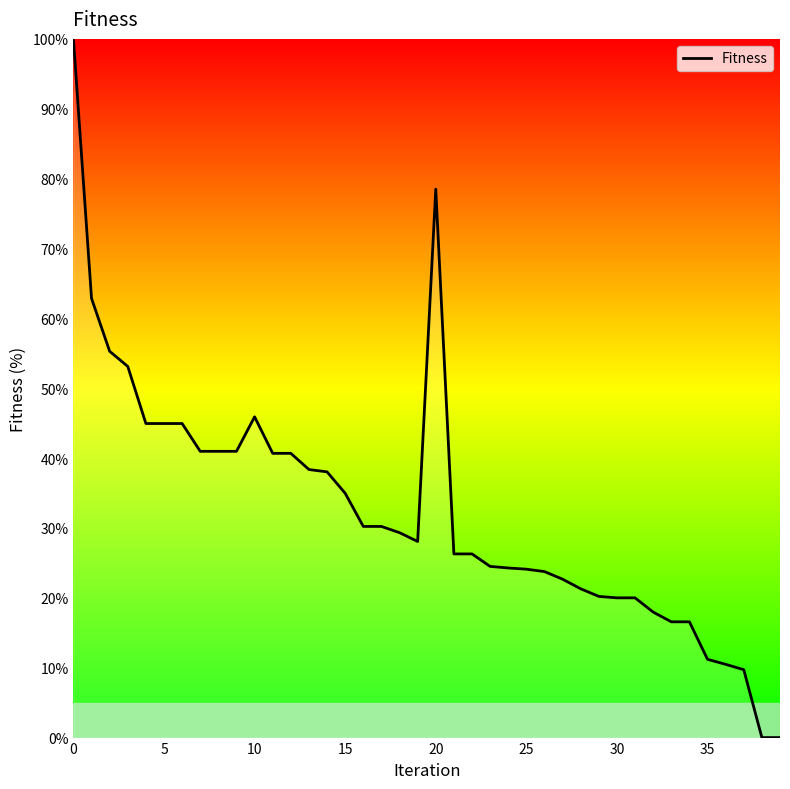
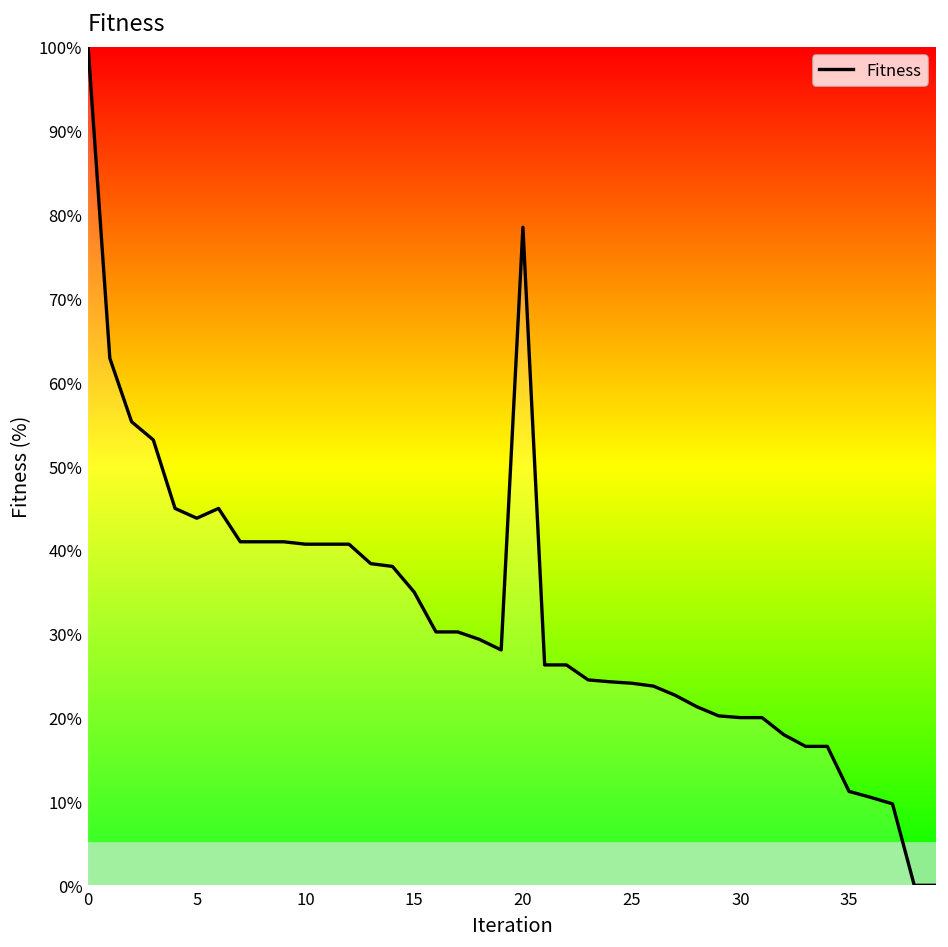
5: 45% -> 44%
10: 46% -> 41%
